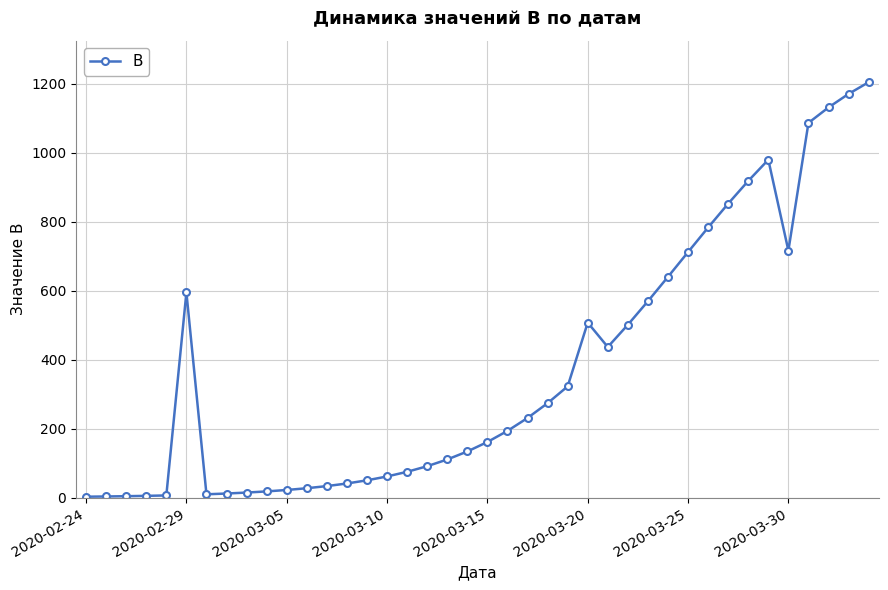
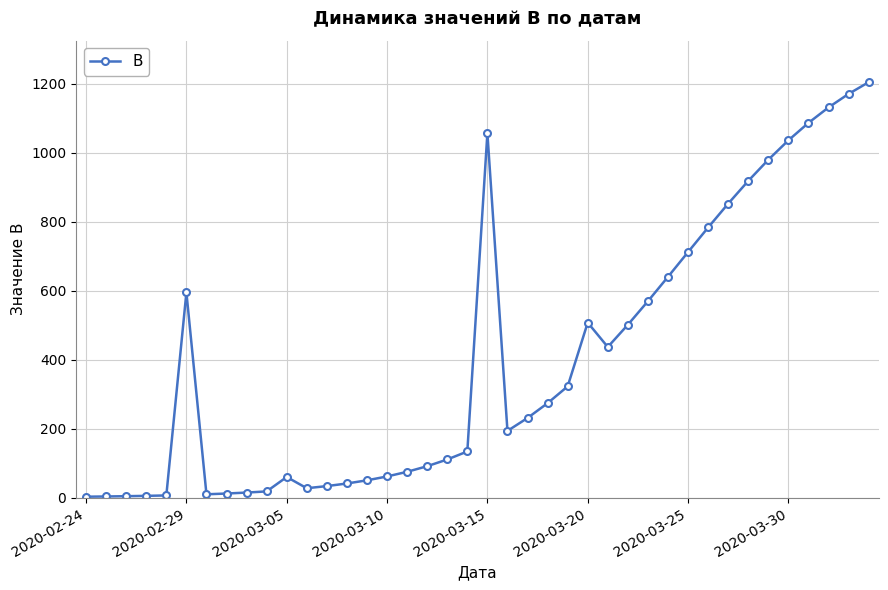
2020-03-05: 20 -> 60
2020-03-15: 160 -> 1060
2020-03-30: 720 -> 1040
